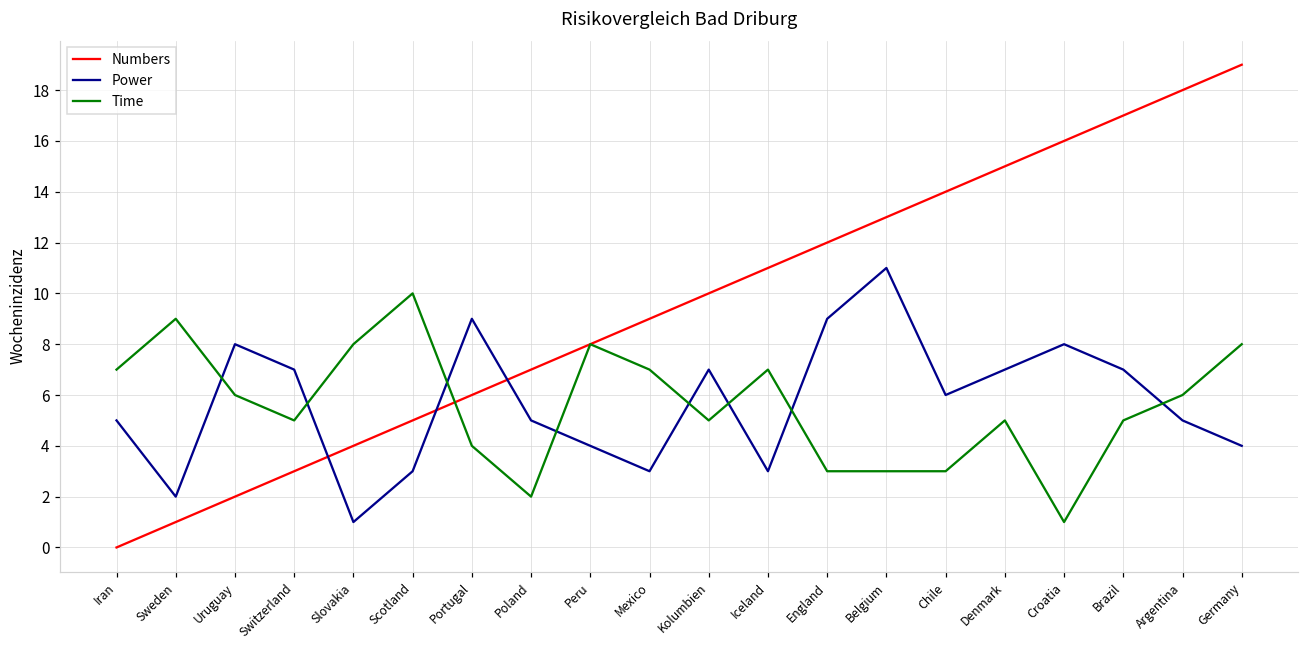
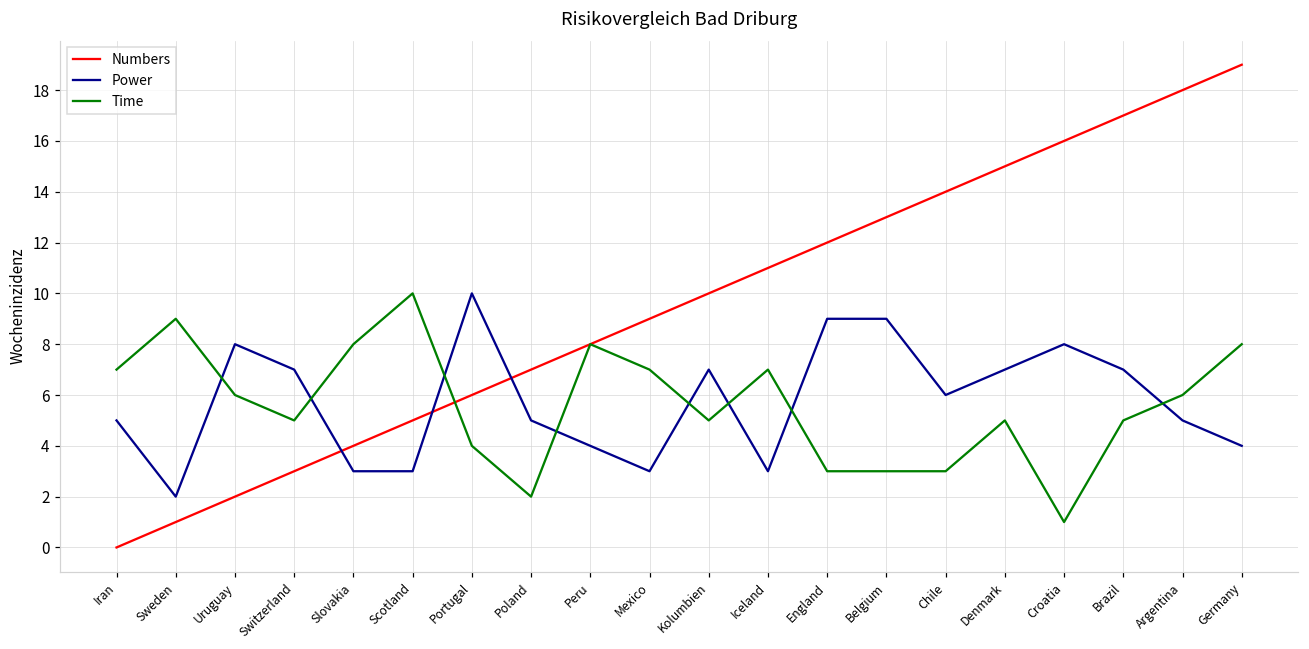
Power, Slovakia: 1 -> 3
Power, Portugal: 9 -> 10
Power, Belgium: 11 -> 9
